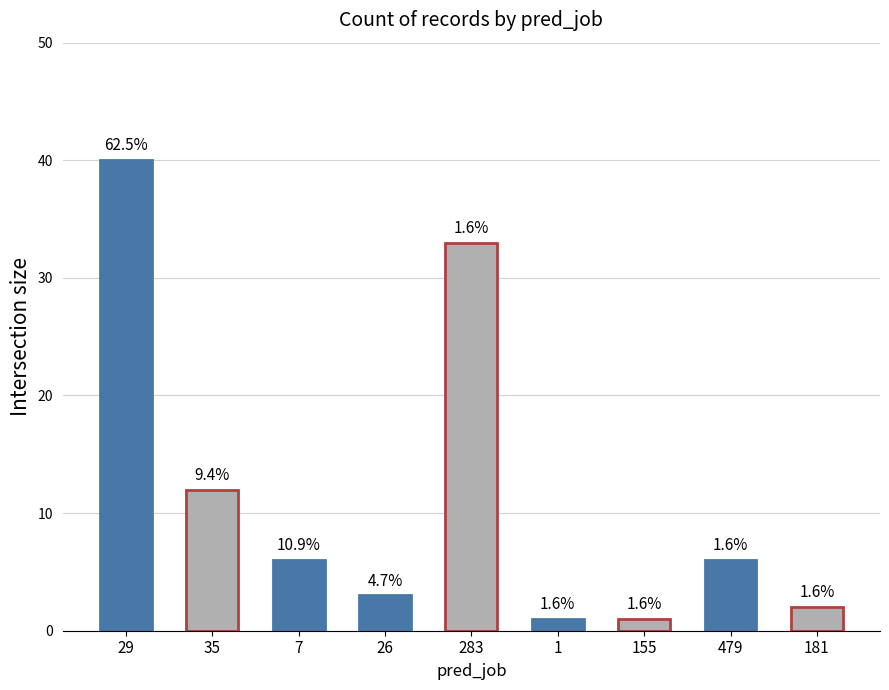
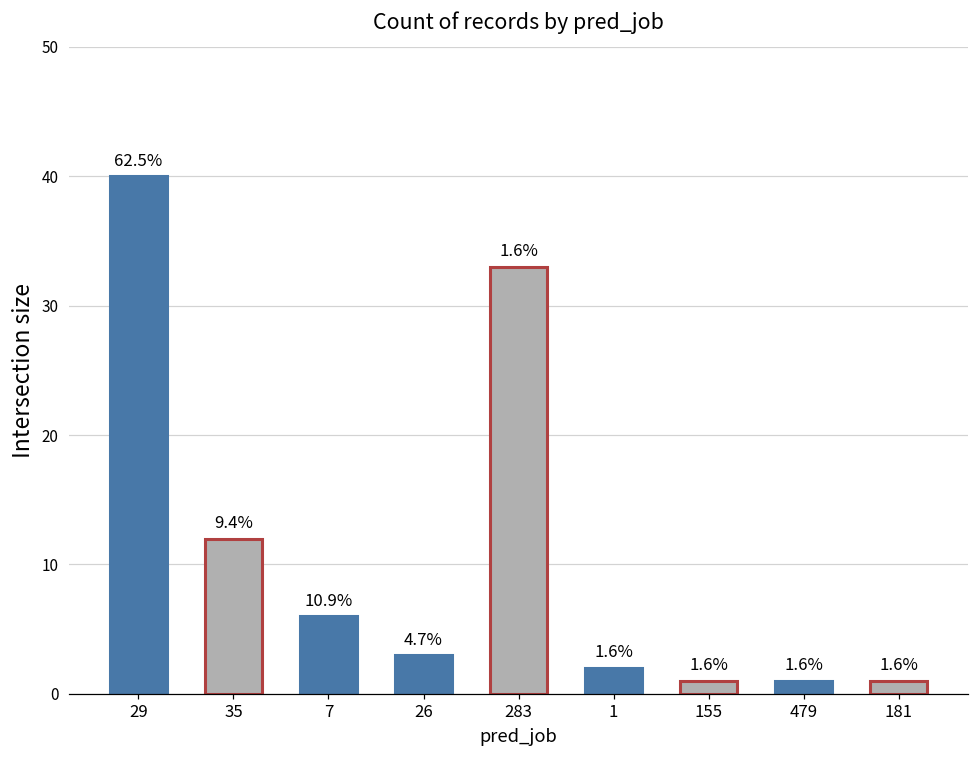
1: 1 -> 2
479: 6 -> 1
181: 2 -> 1
